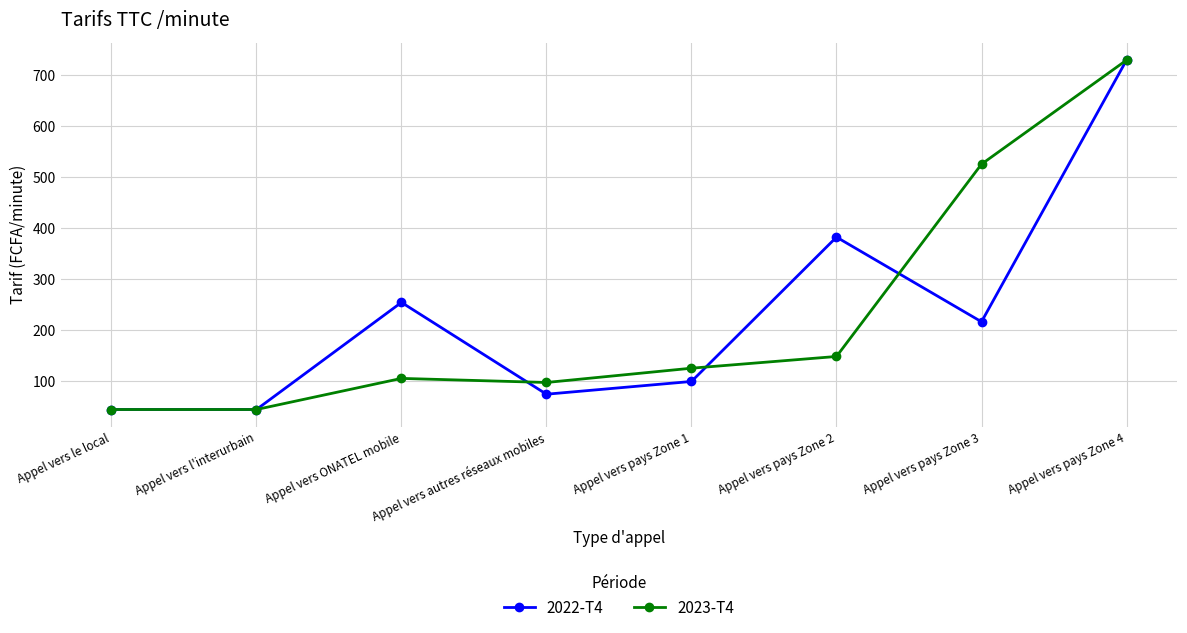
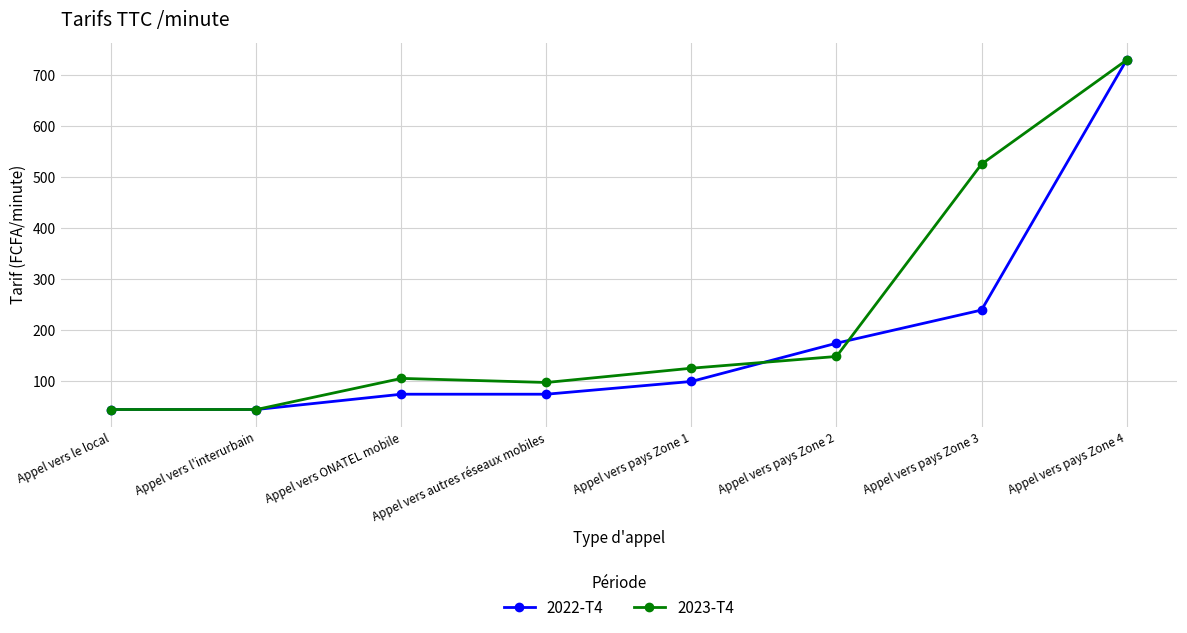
2022-T4, Appel vers ONATEL mobile: 260 -> 80
2022-T4, Appel vers pays Zone 2: 380 -> 180
2022-T4, Appel vers pays Zone 3: 220 -> 240
